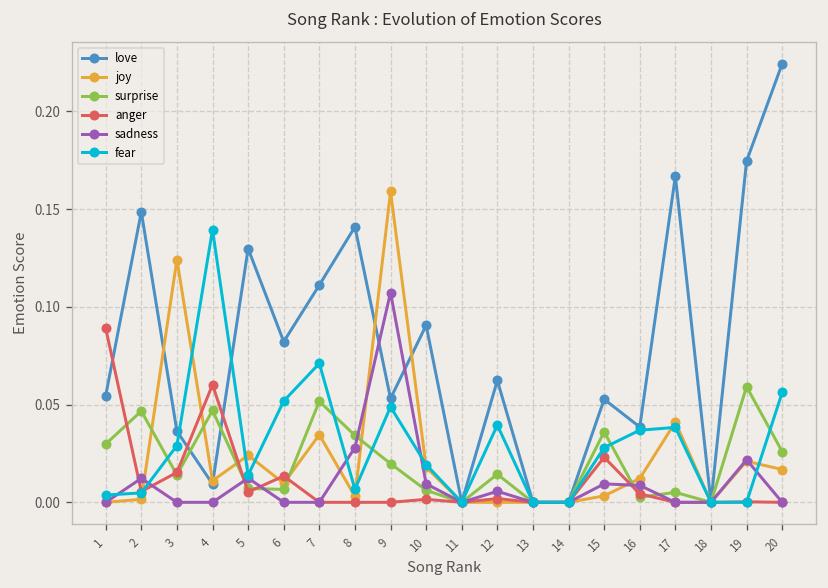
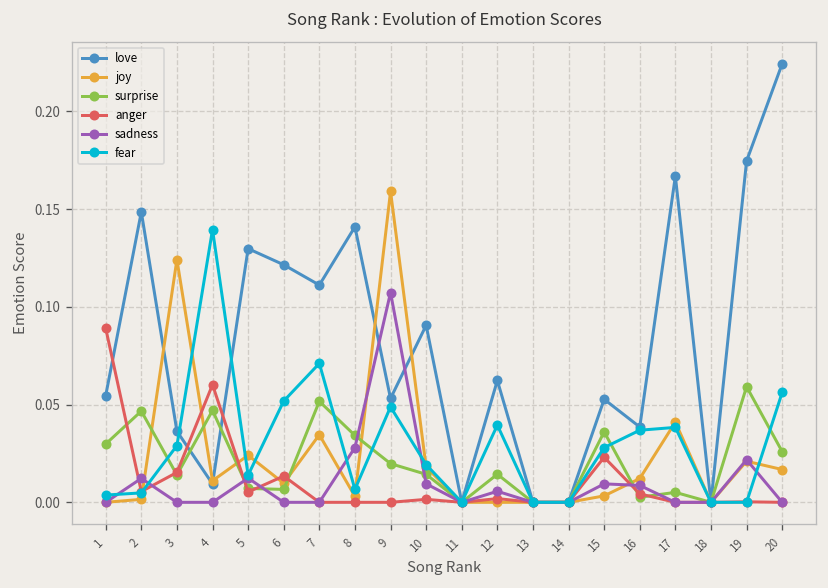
love, 6: 0.082 -> 0.122
surprise, 10: 0.006 -> 0.014
